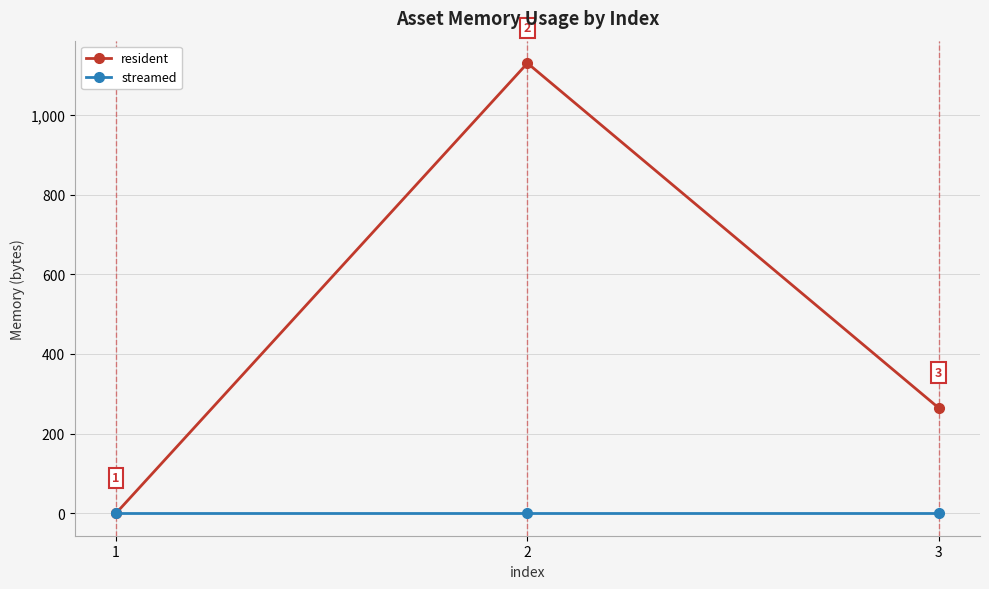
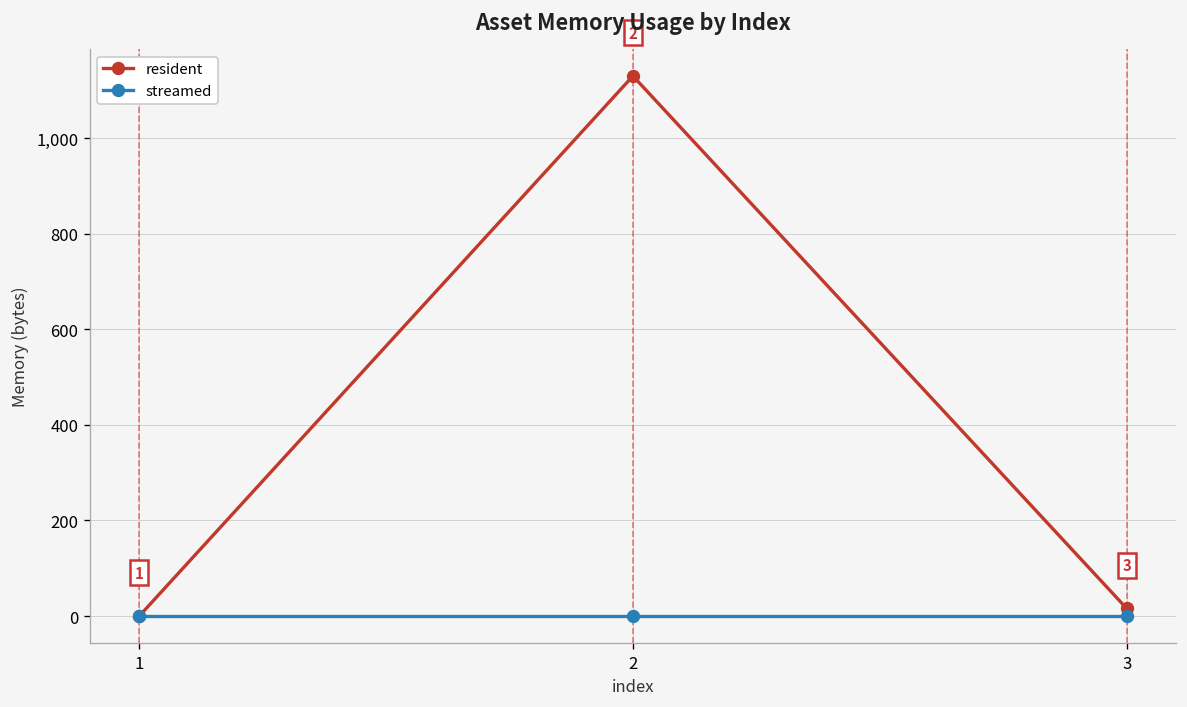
resident, 3: 260 -> 20
